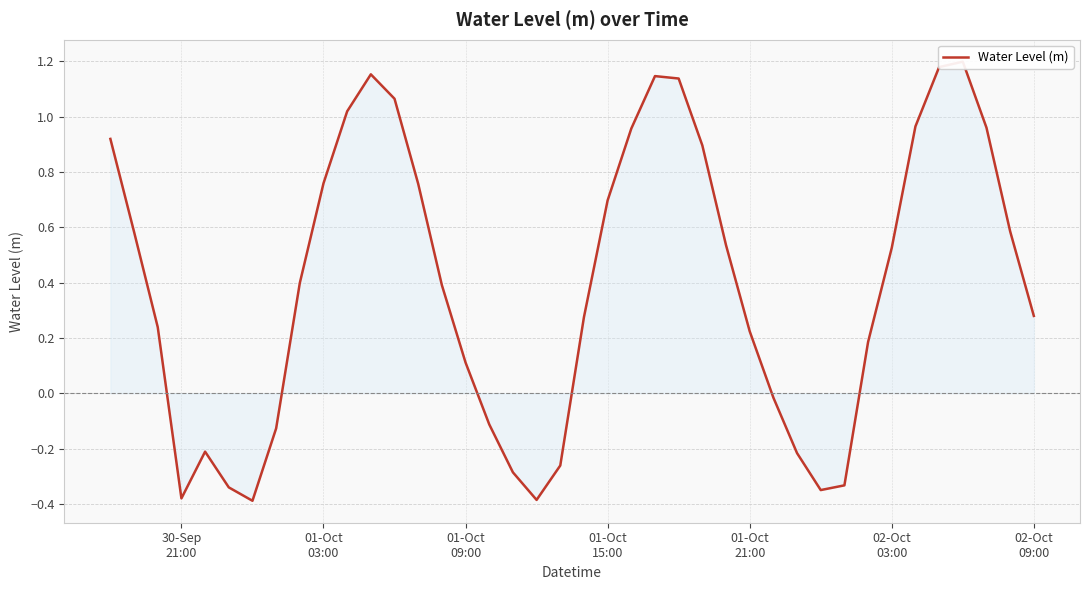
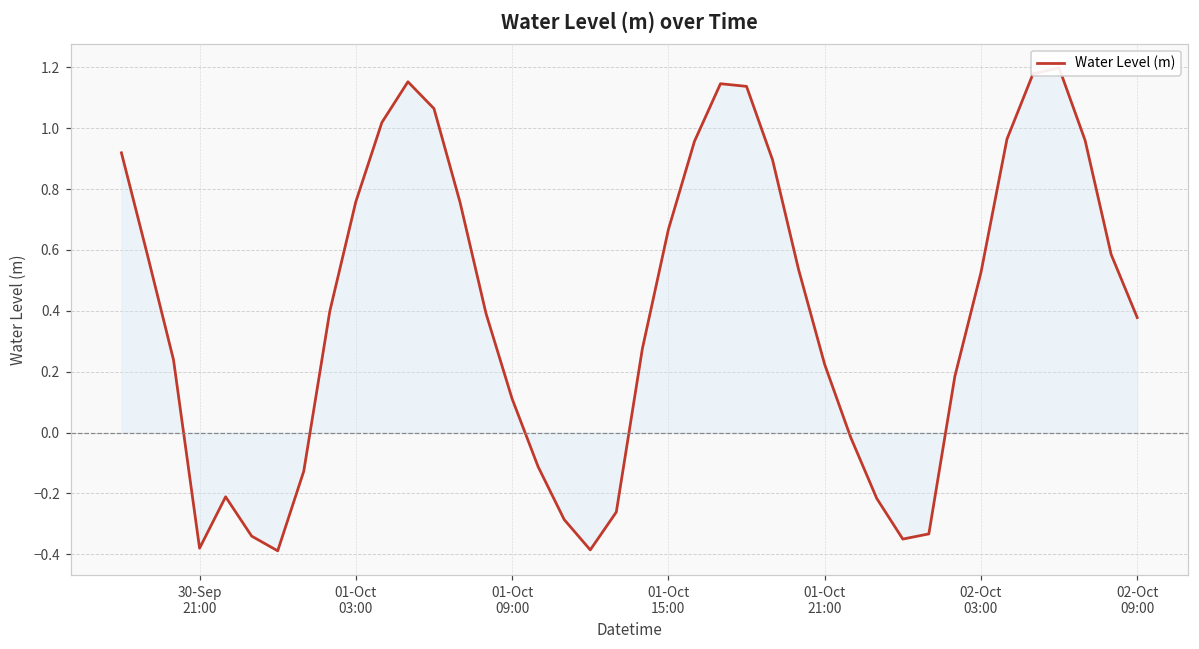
Water Level (m), 01-Oct 15:00: 0.70 -> 0.67
Water Level (m), 02-Oct 09:00: 0.28 -> 0.38
